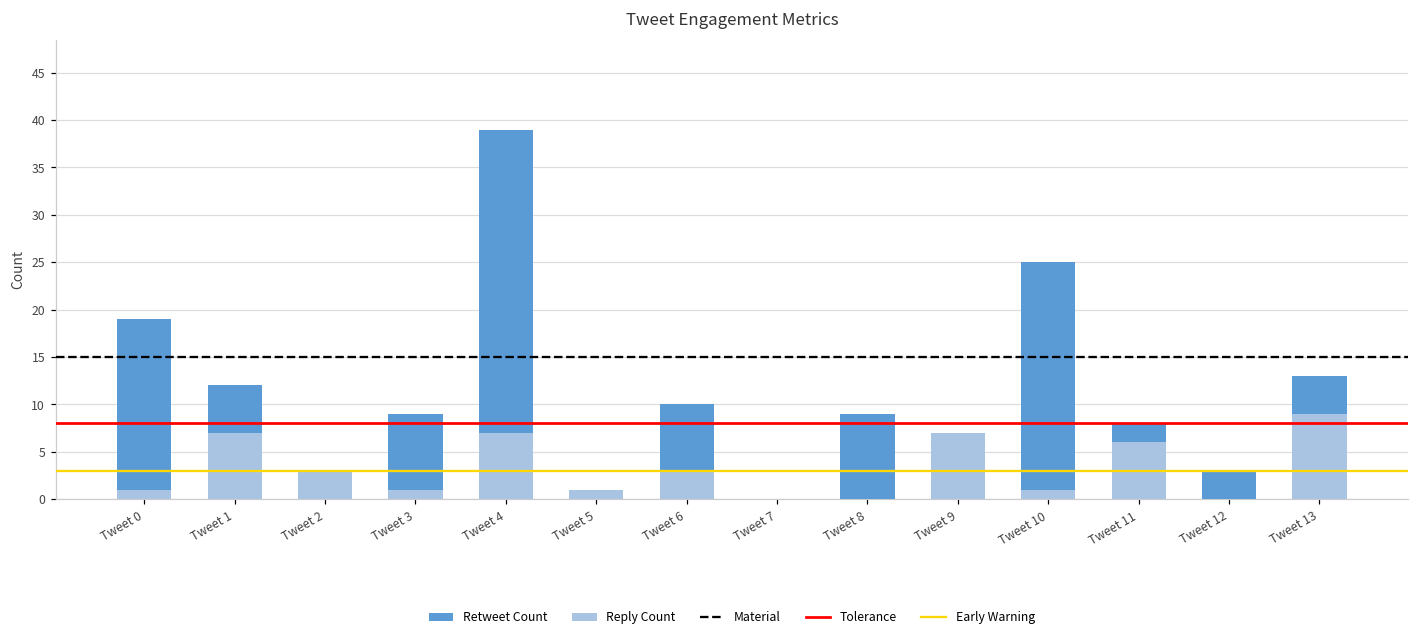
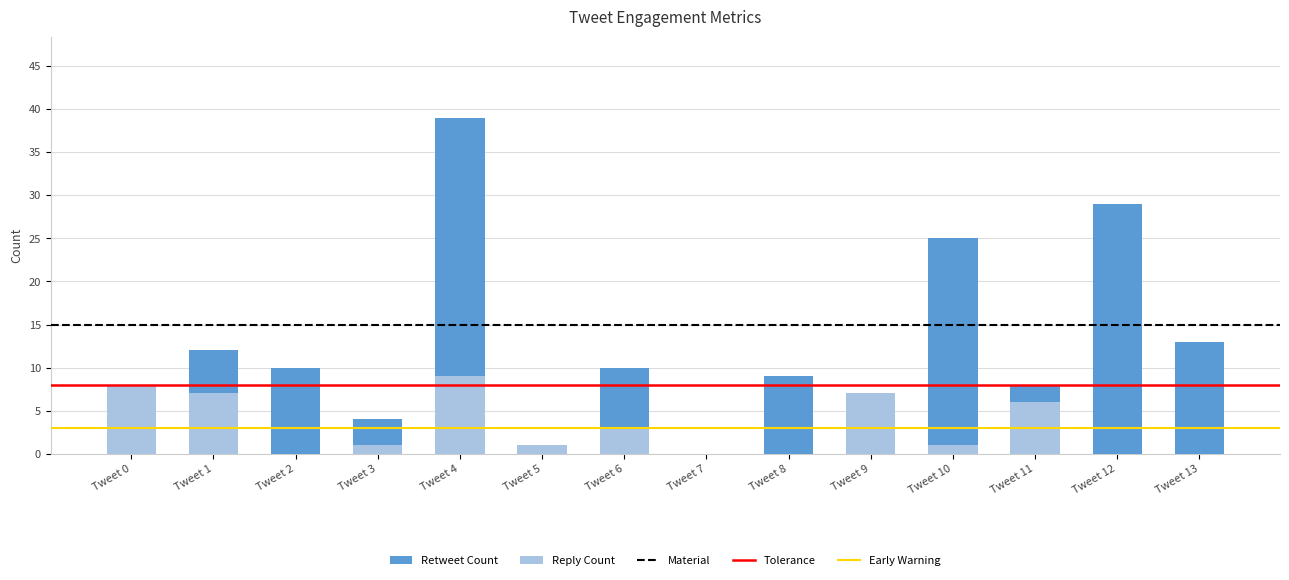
Retweet Count, Tweet 0: 19 -> 4
Reply Count, Tweet 0: 1 -> 8
Retweet Count, Tweet 2: 2 -> 10
Reply Count, Tweet 2: 3 -> 0
Retweet Count, Tweet 3: 9 -> 4
Reply Count, Tweet 4: 7 -> 9
Retweet Count, Tweet 12: 3 -> 29
Reply Count, Tweet 13: 9 -> 0
